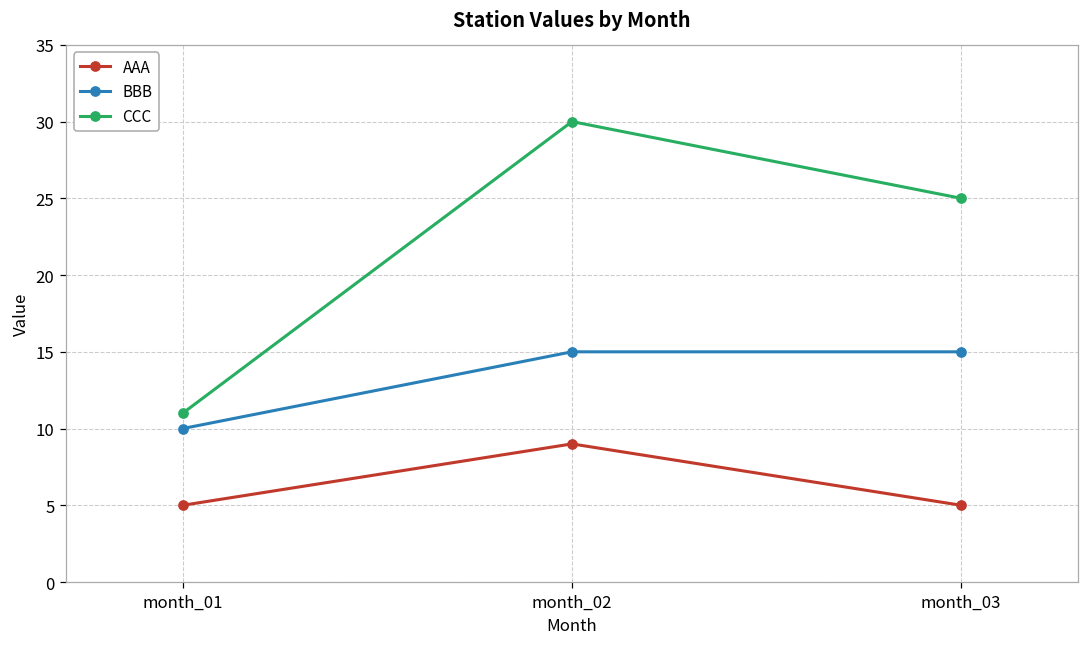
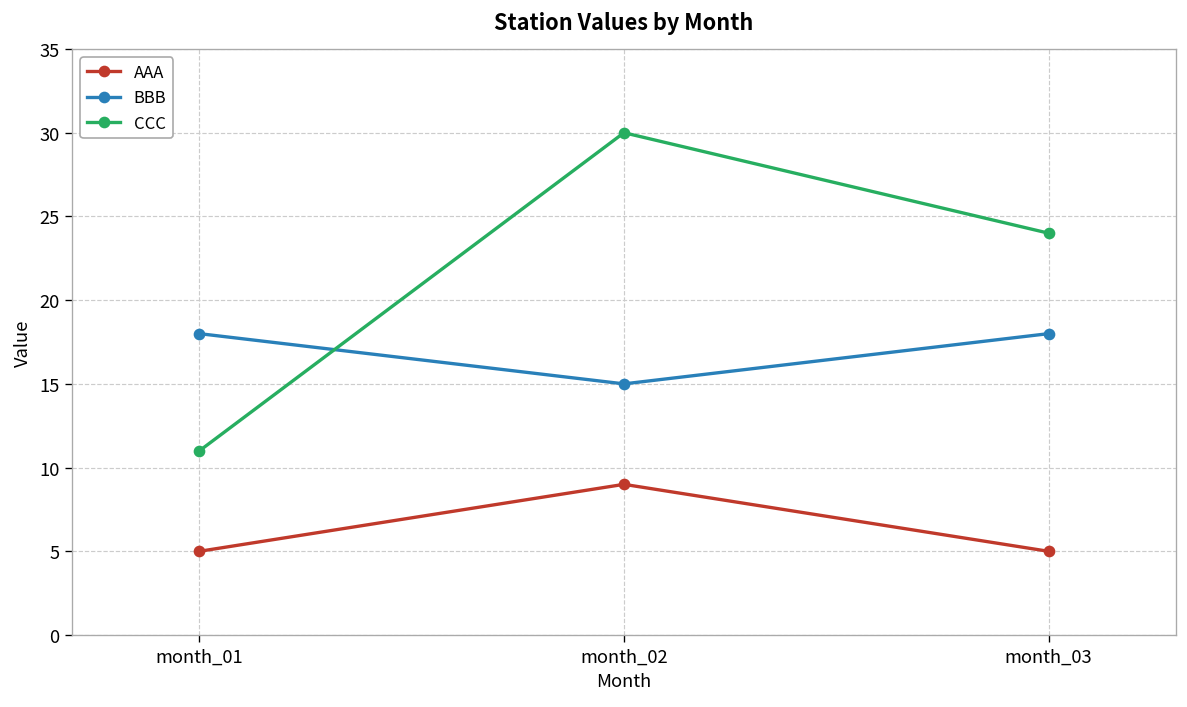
BBB, month_01: 10 -> 18
BBB, month_03: 15 -> 18
CCC, month_03: 25 -> 24
